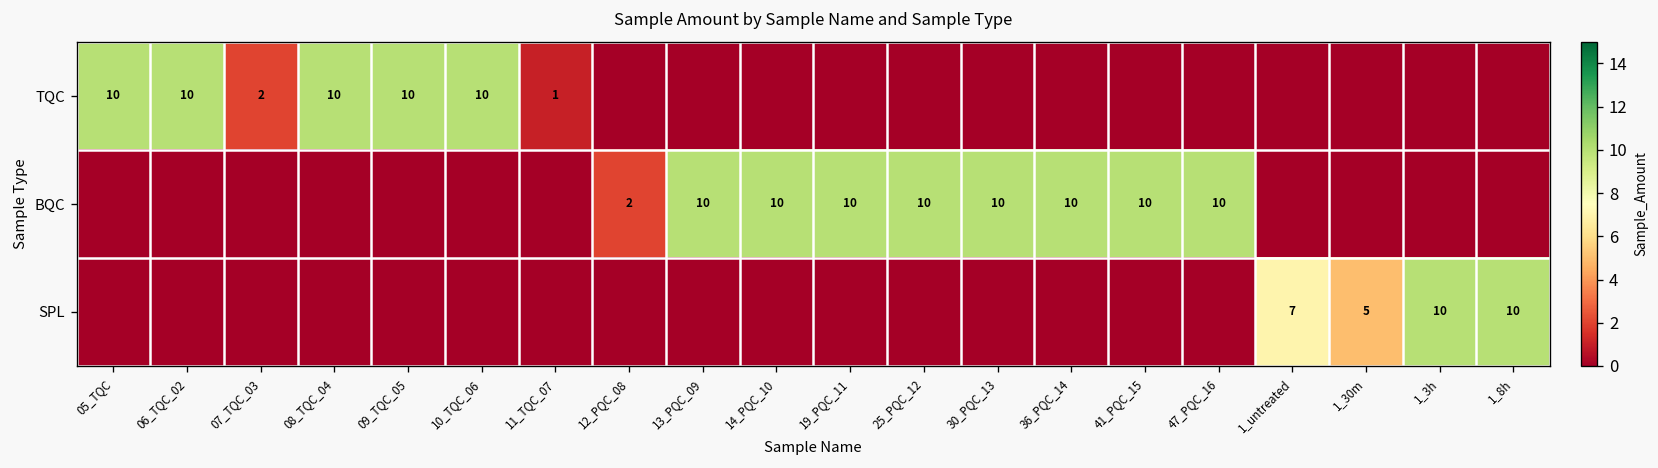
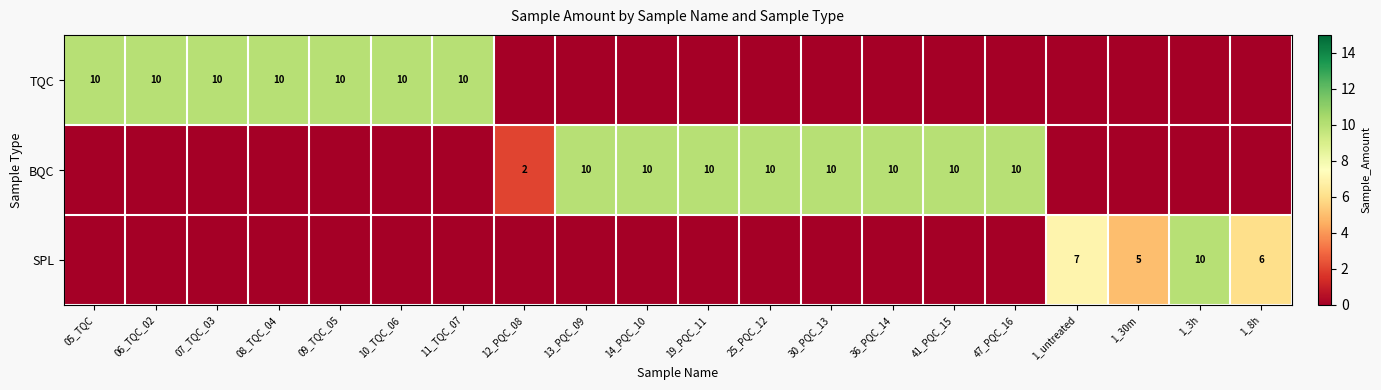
TQC, 07_TQC_03: 2 -> 10
TQC, 11_TQC_07: 1 -> 10
SPL, 1_8h: 10 -> 6
